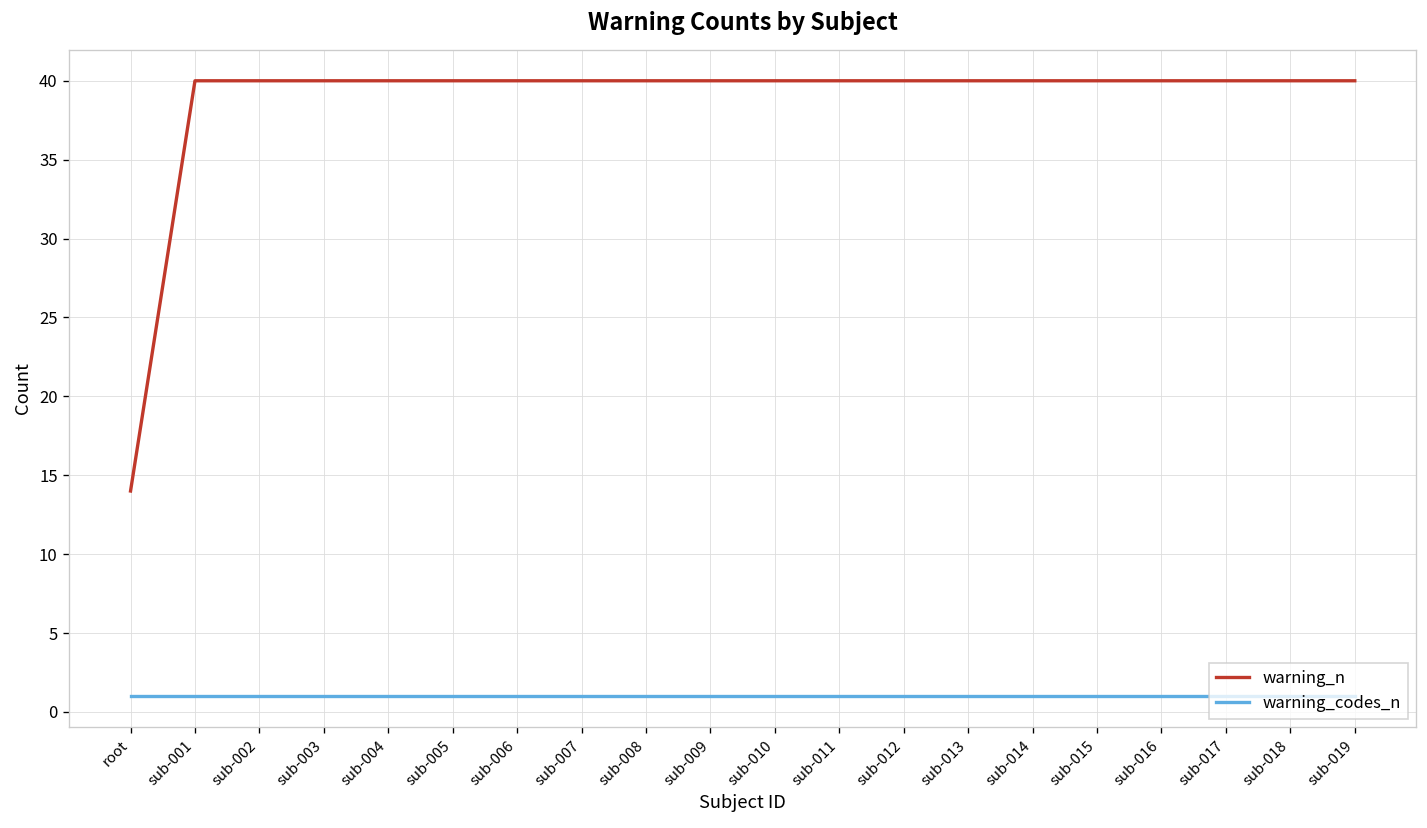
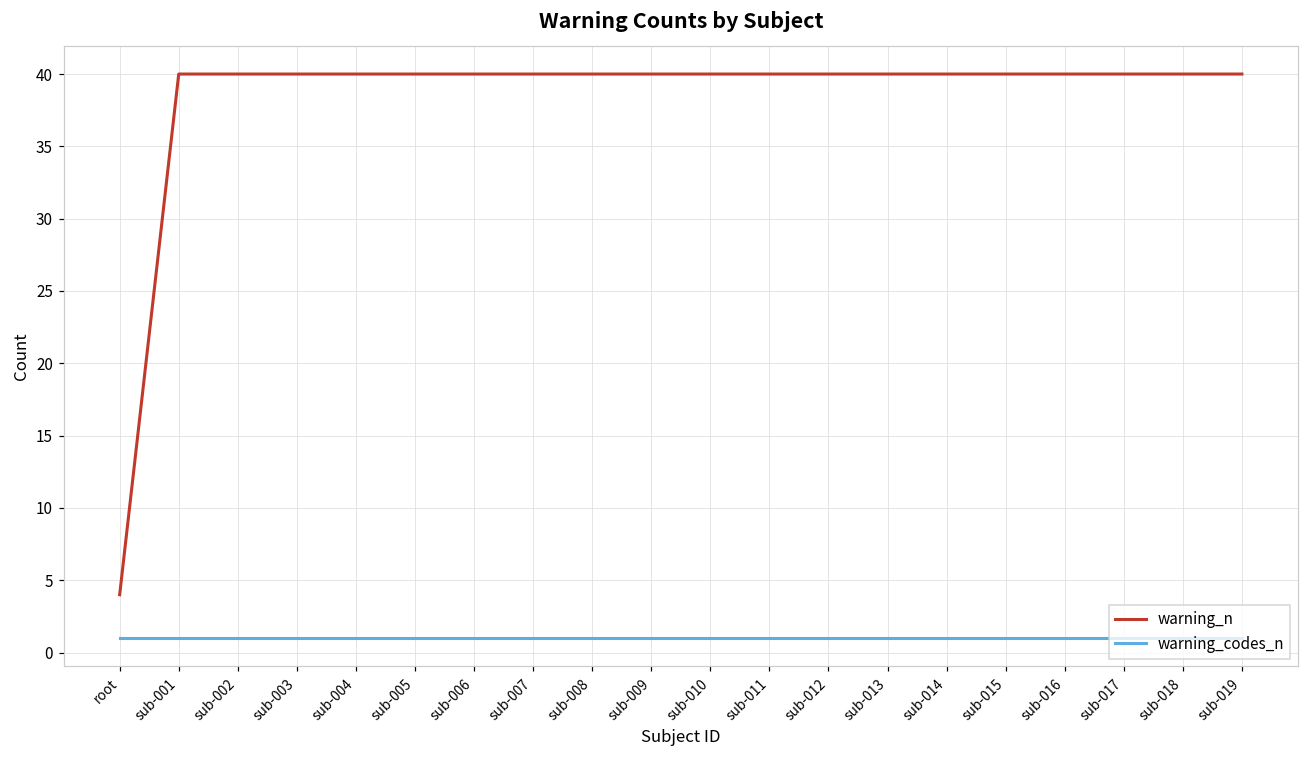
warning_n, root: 14 -> 4
